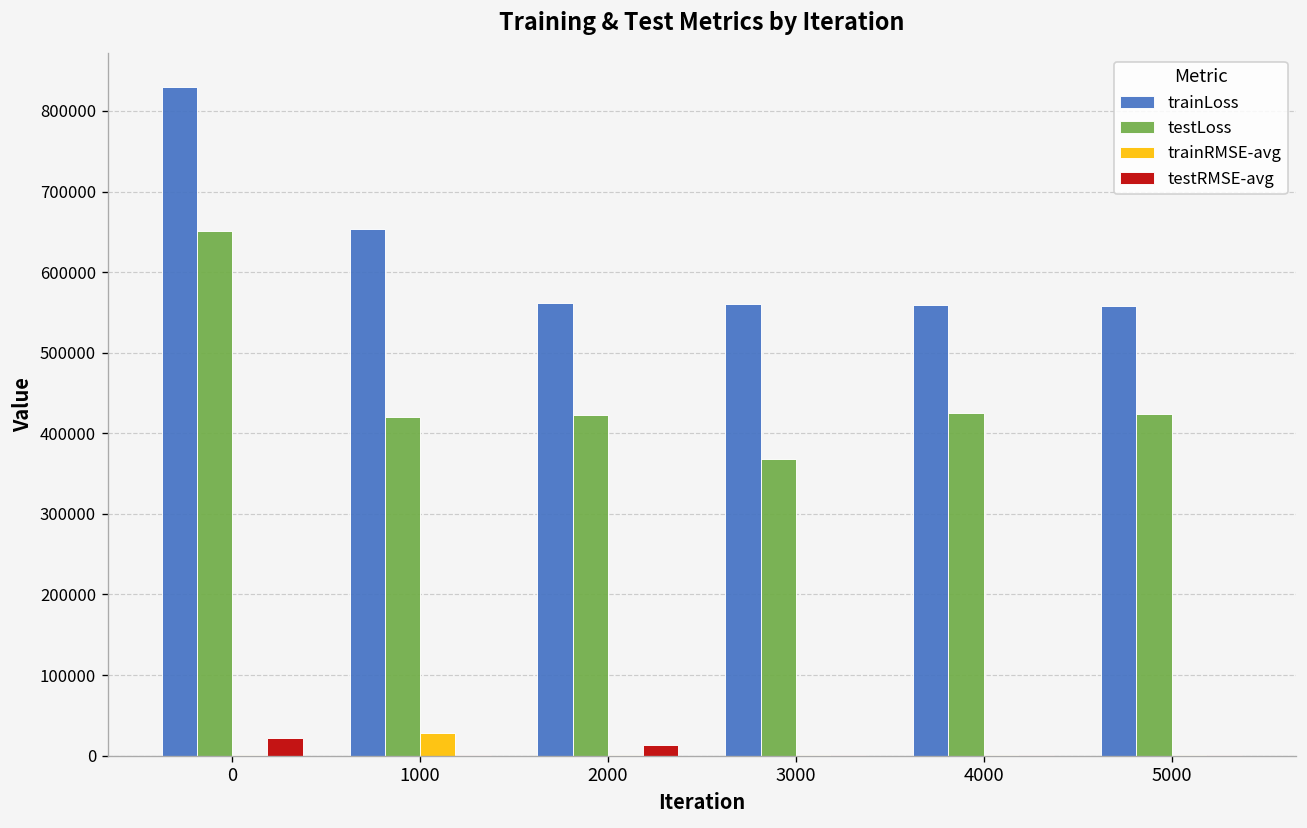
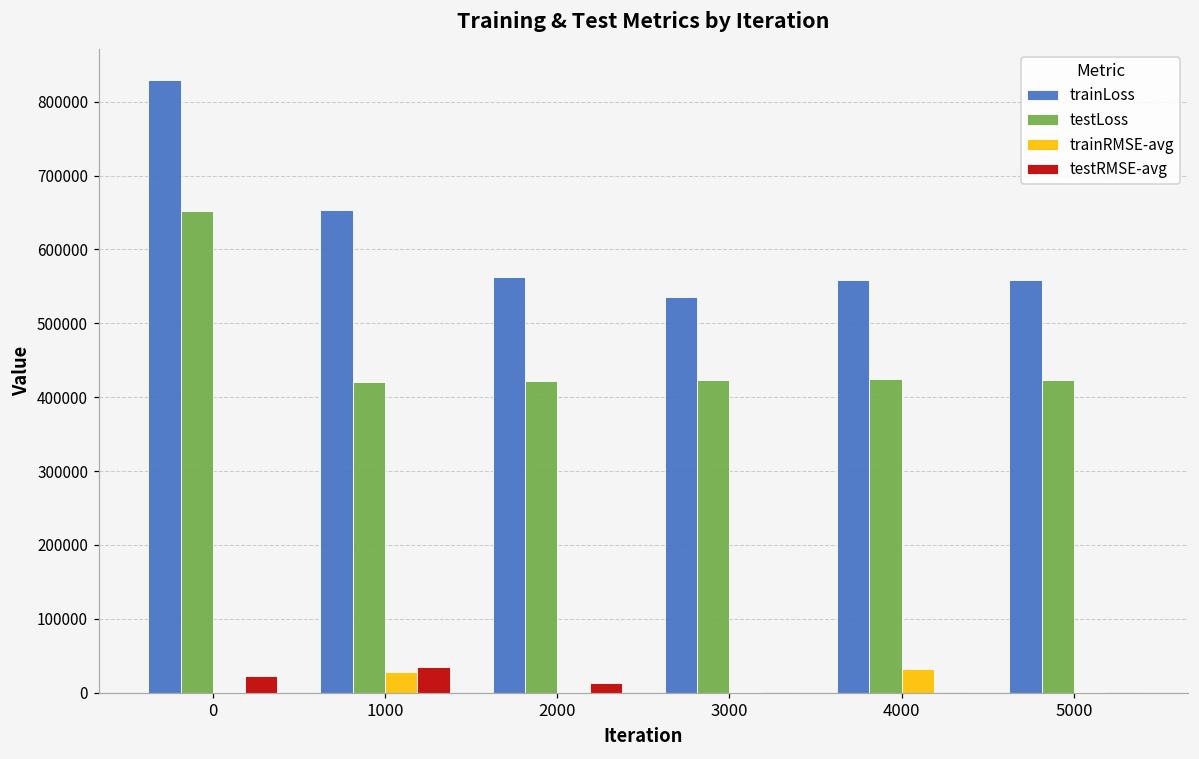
testRMSE-avg, 1000: 0 -> 30000
trainLoss, 3000: 560000 -> 540000
testLoss, 3000: 370000 -> 420000
trainRMSE-avg, 4000: 0 -> 30000
